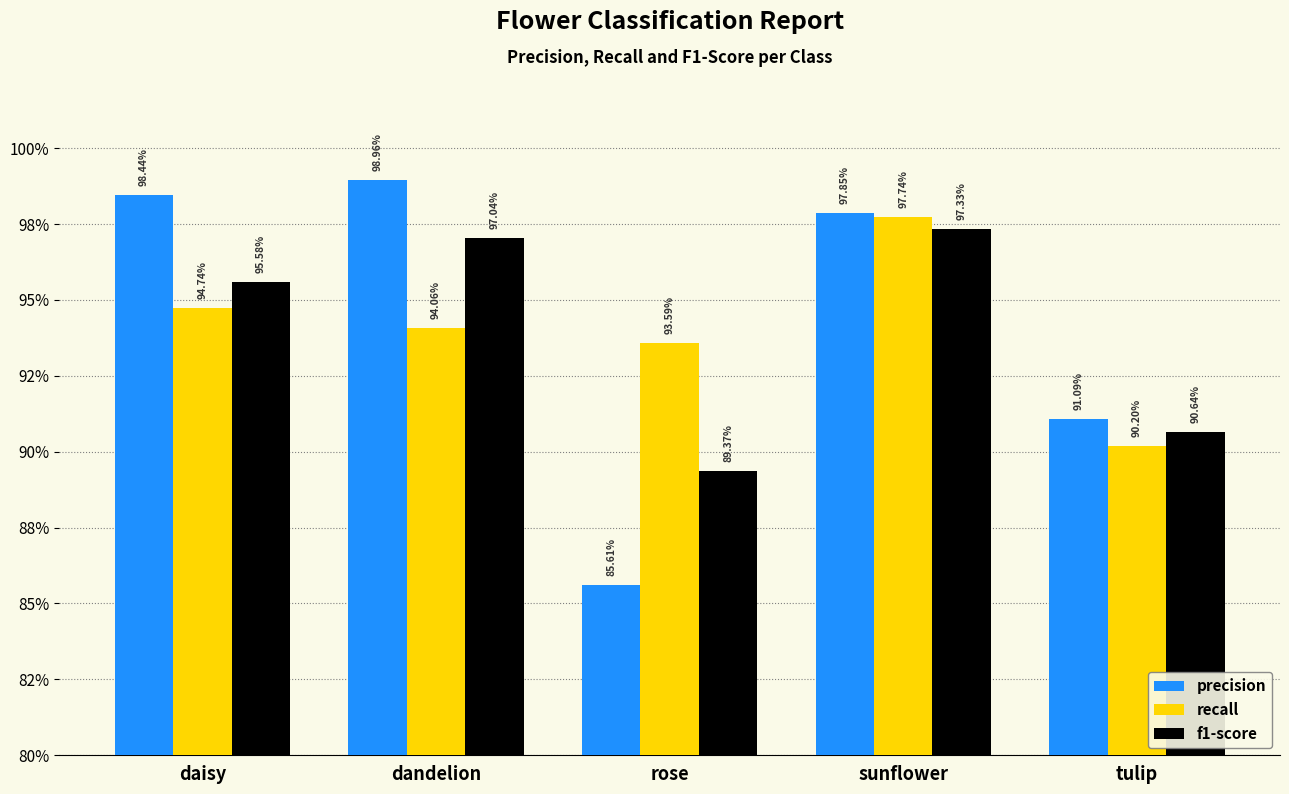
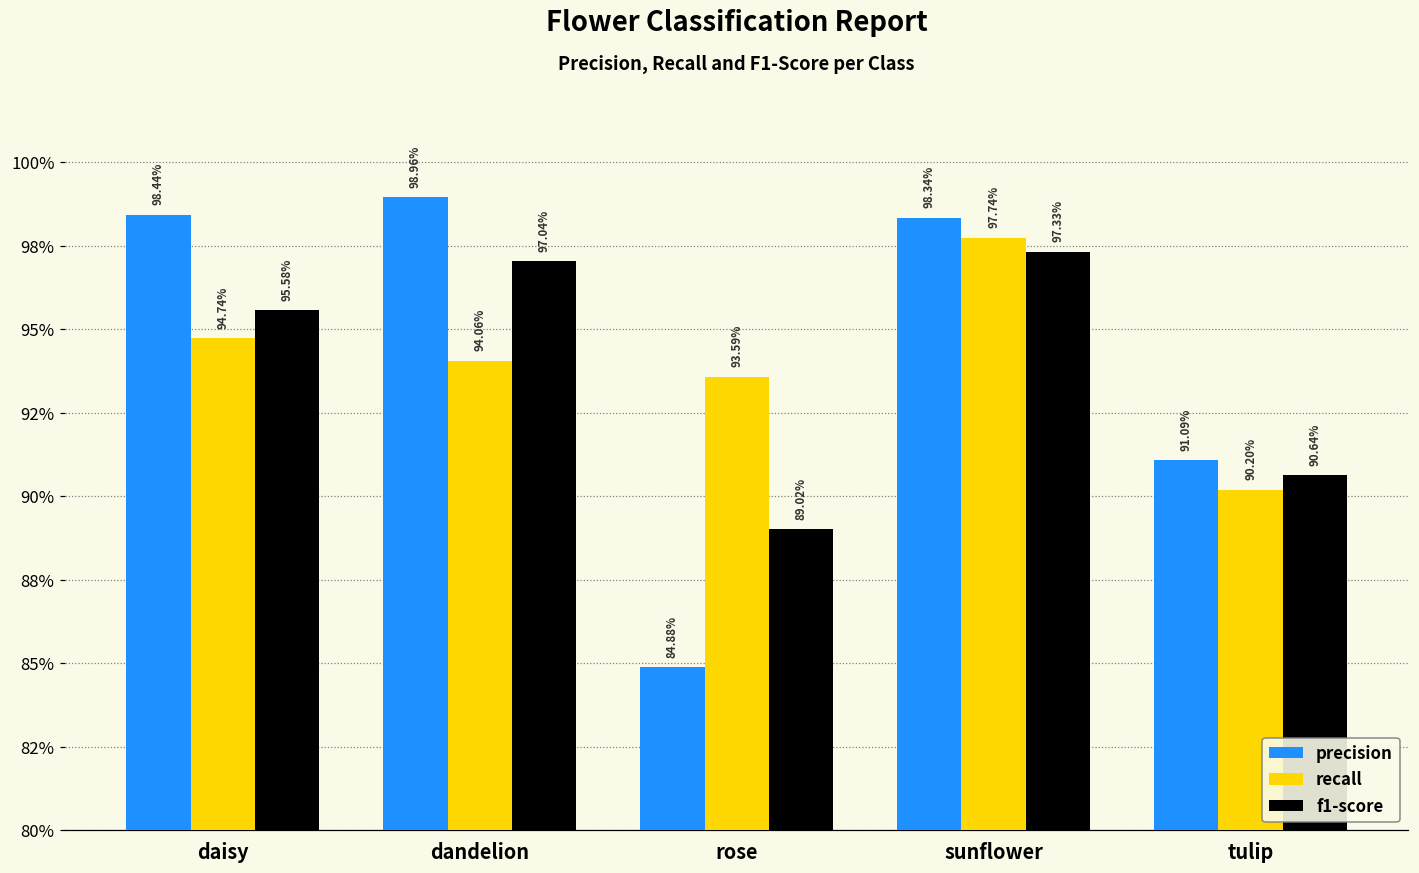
precision, rose: 85.61% -> 84.88%
f1-score, rose: 89.37% -> 89.02%
precision, sunflower: 97.85% -> 98.34%
